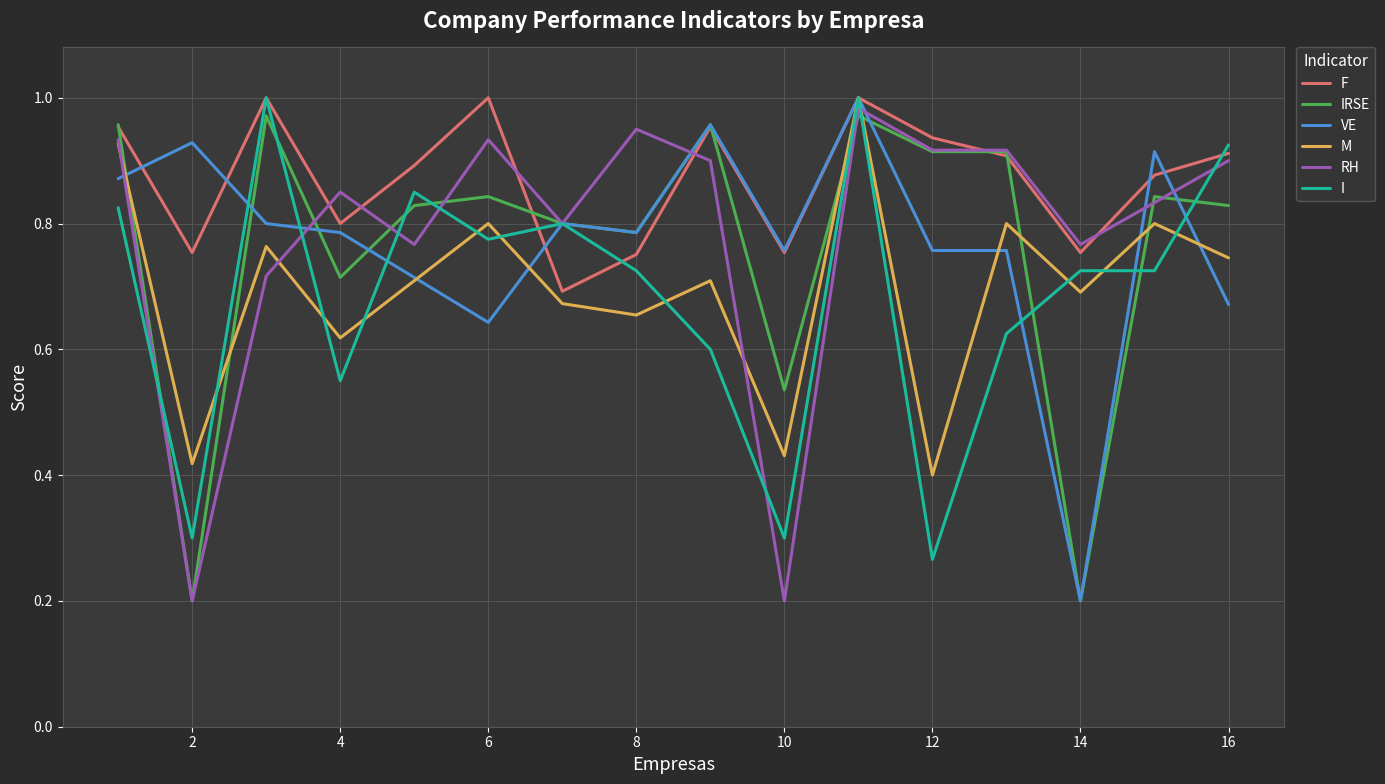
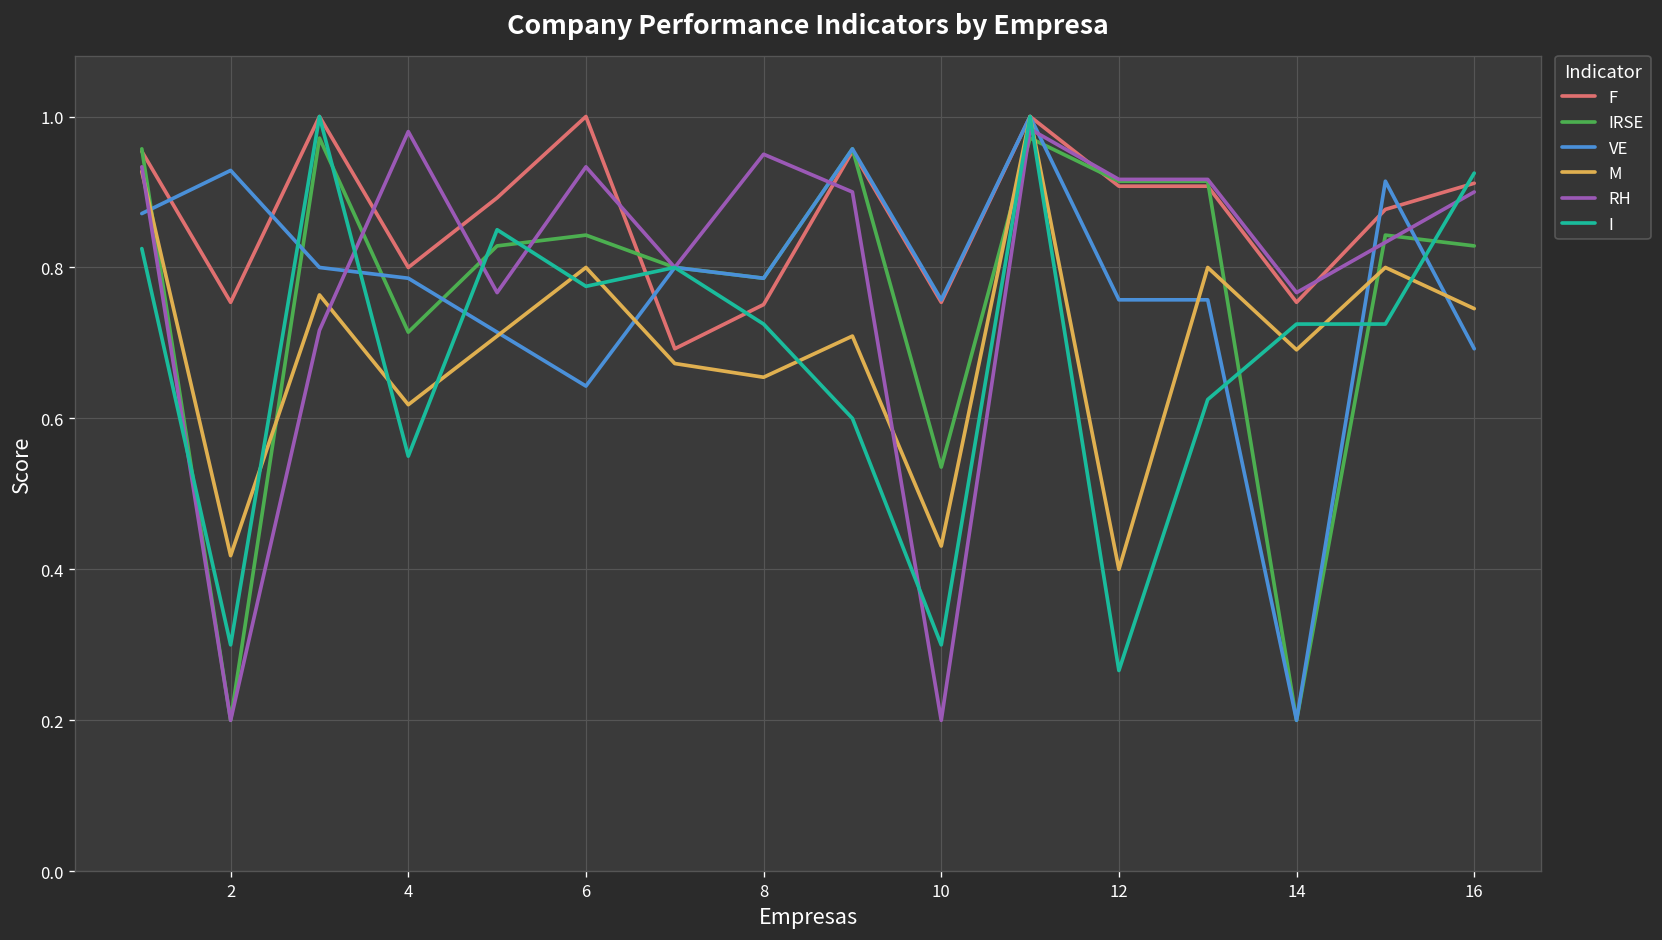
RH, 4: 0.85 -> 0.98
F, 12: 0.94 -> 0.91
VE, 16: 0.67 -> 0.69
